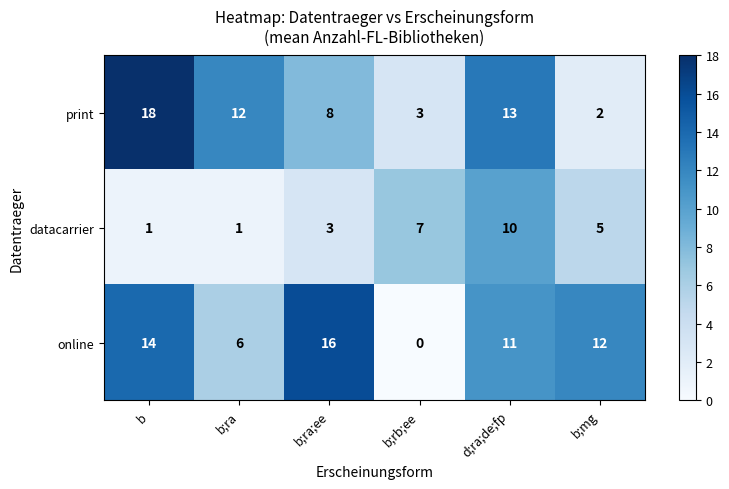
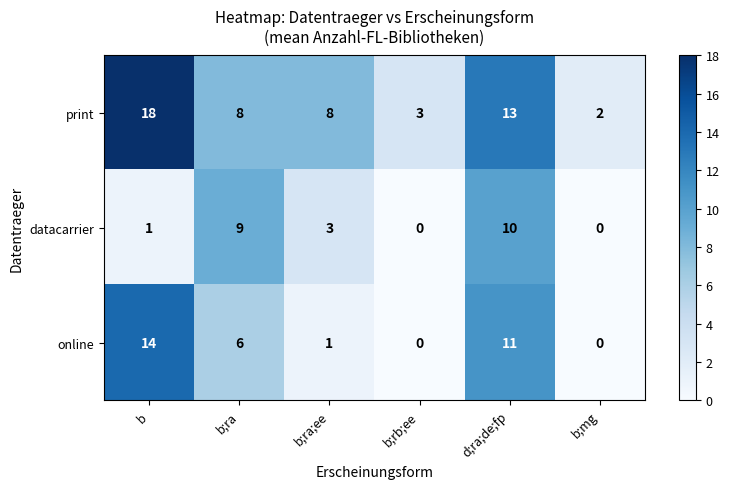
print, b;ra: 12 -> 8
datacarrier, b;ra: 1 -> 9
datacarrier, b;rb;ee: 7 -> 0
datacarrier, b;mg: 5 -> 0
online, b;ra;ee: 16 -> 1
online, b;mg: 12 -> 0
